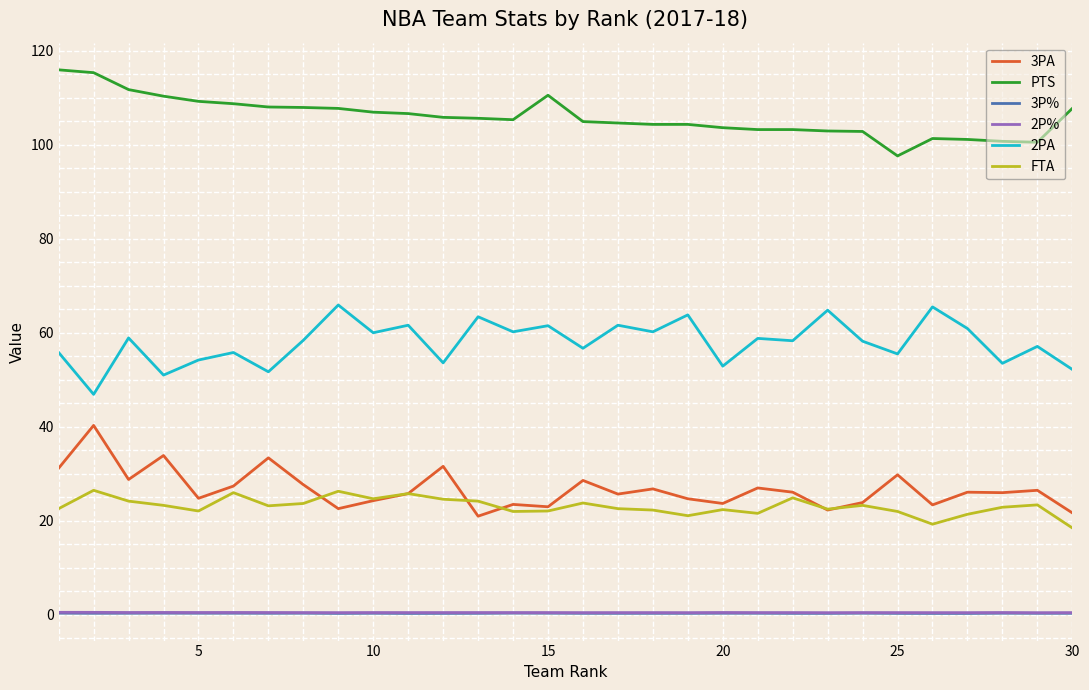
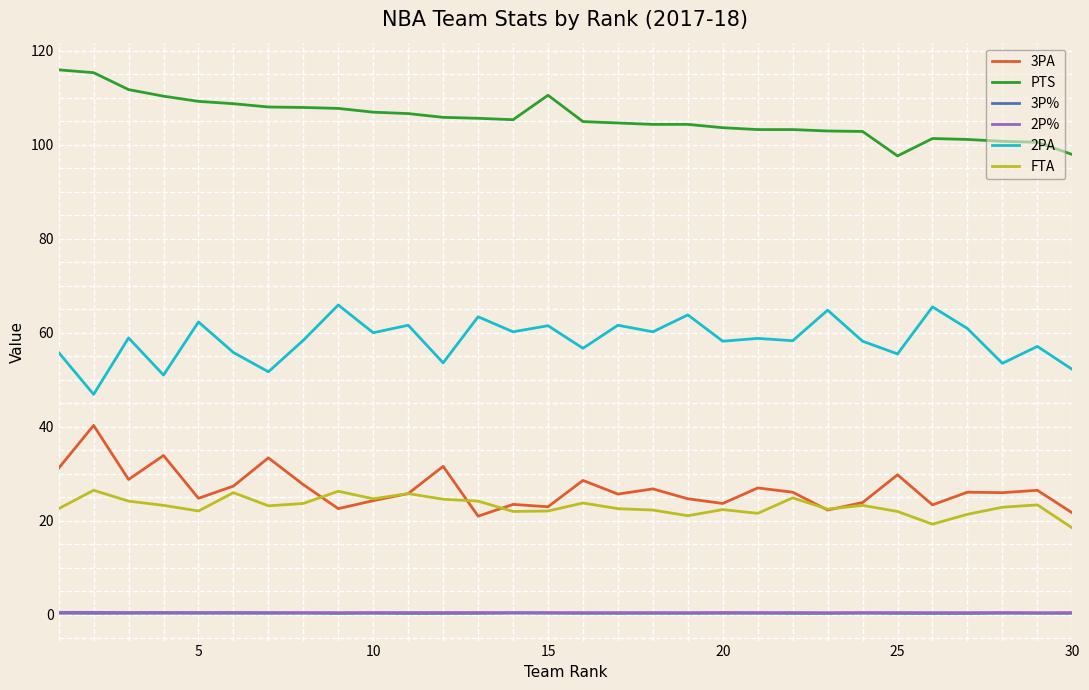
2PA, 5: 54 -> 62
2PA, 20: 53 -> 58
PTS, 30: 108 -> 98
